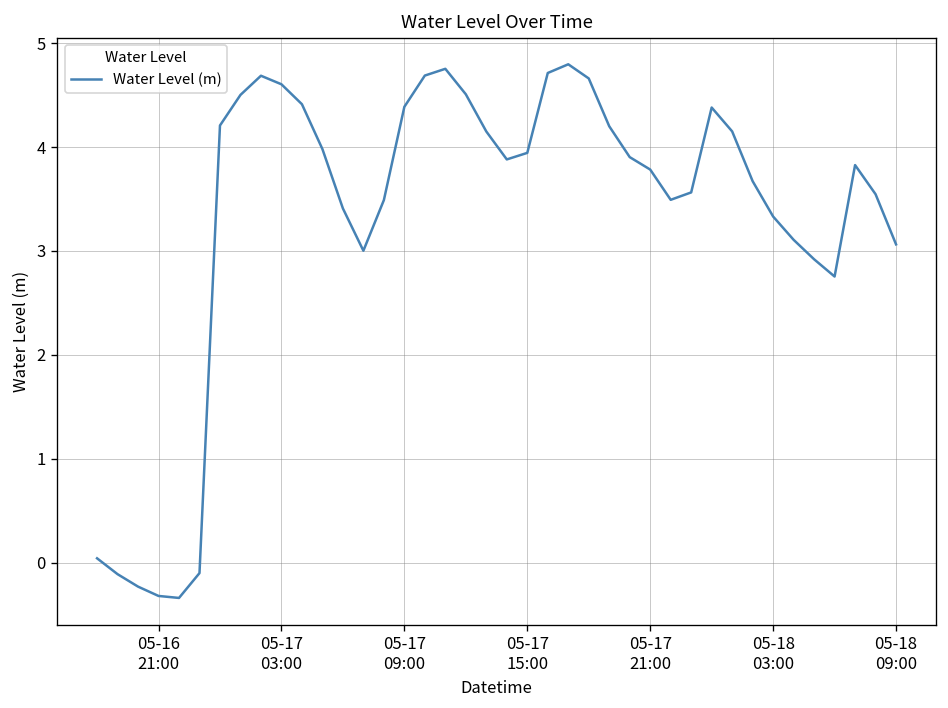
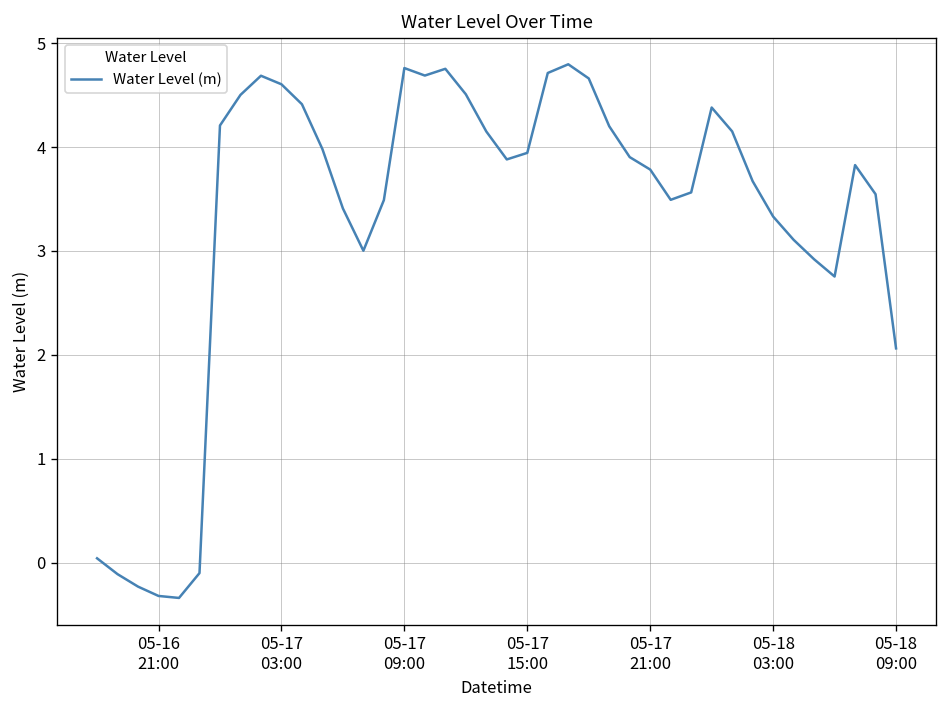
05-17 09:00: 4.4 -> 4.8
05-18 09:00: 3.1 -> 2.1
